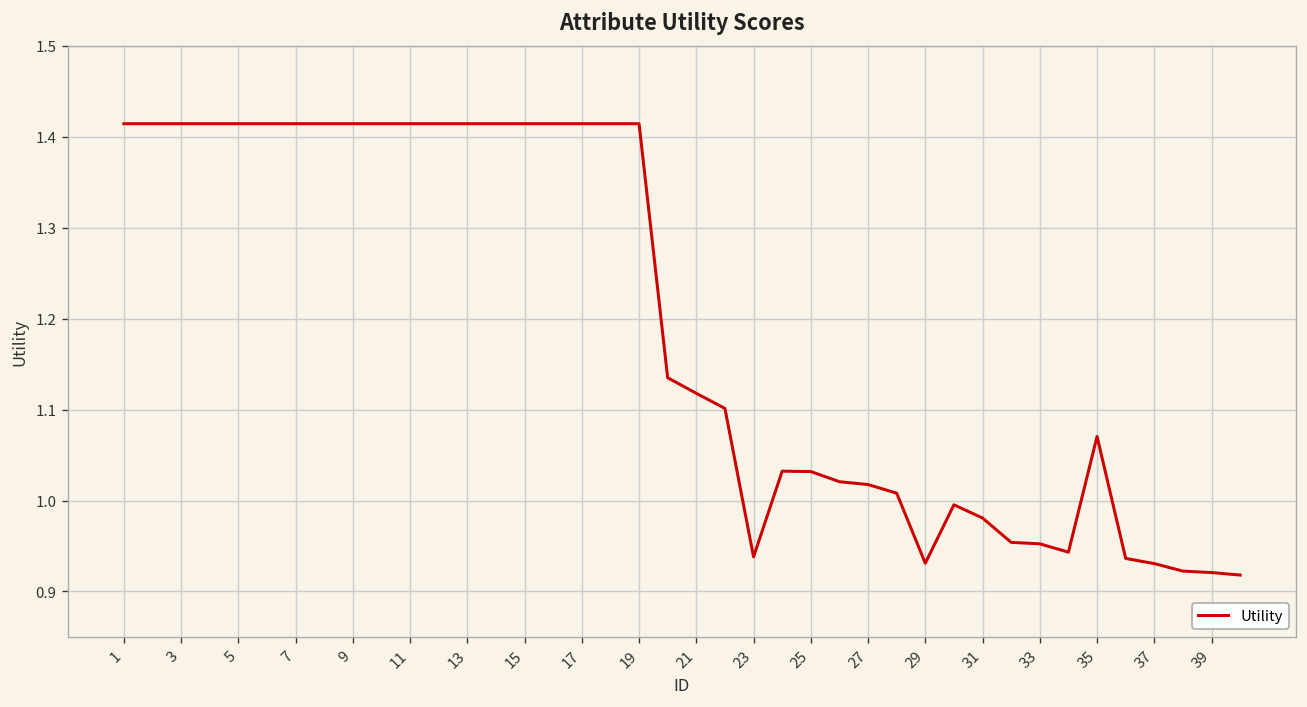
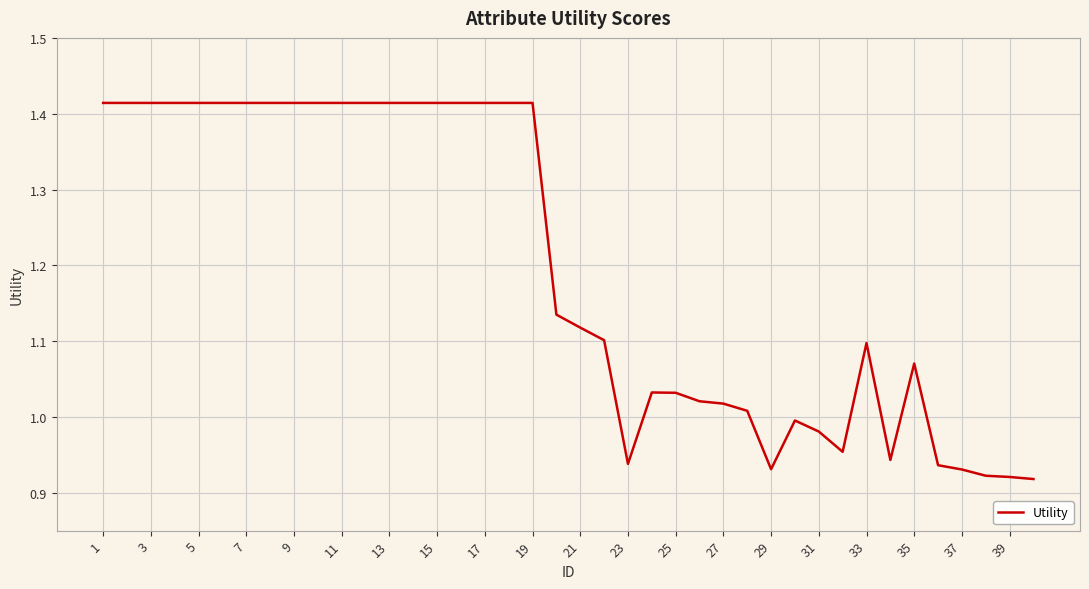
33: 0.95 -> 1.10
